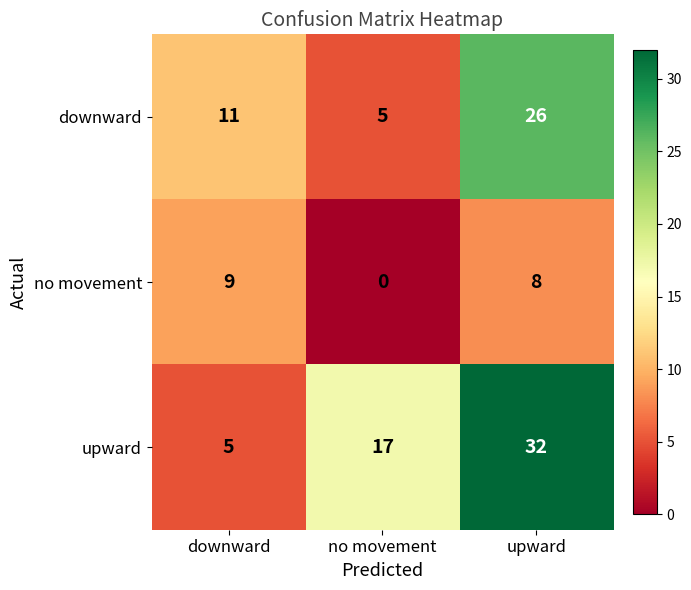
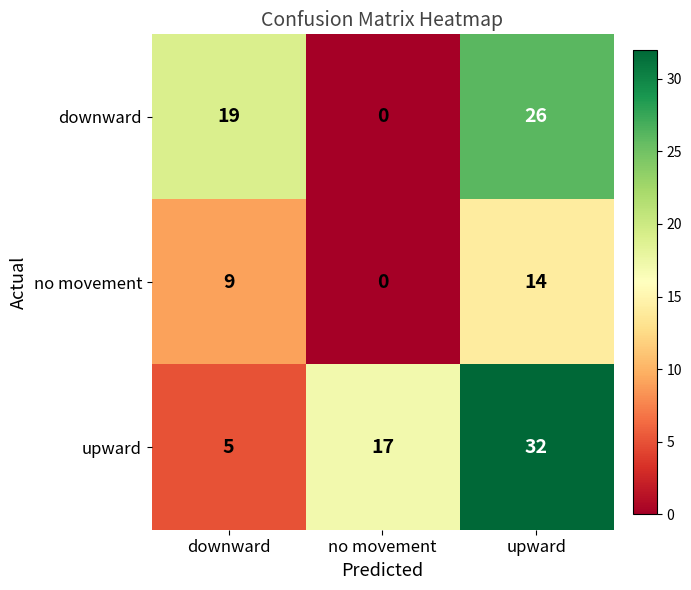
downward, downward: 11 -> 19
downward, no movement: 5 -> 0
no movement, upward: 8 -> 14
